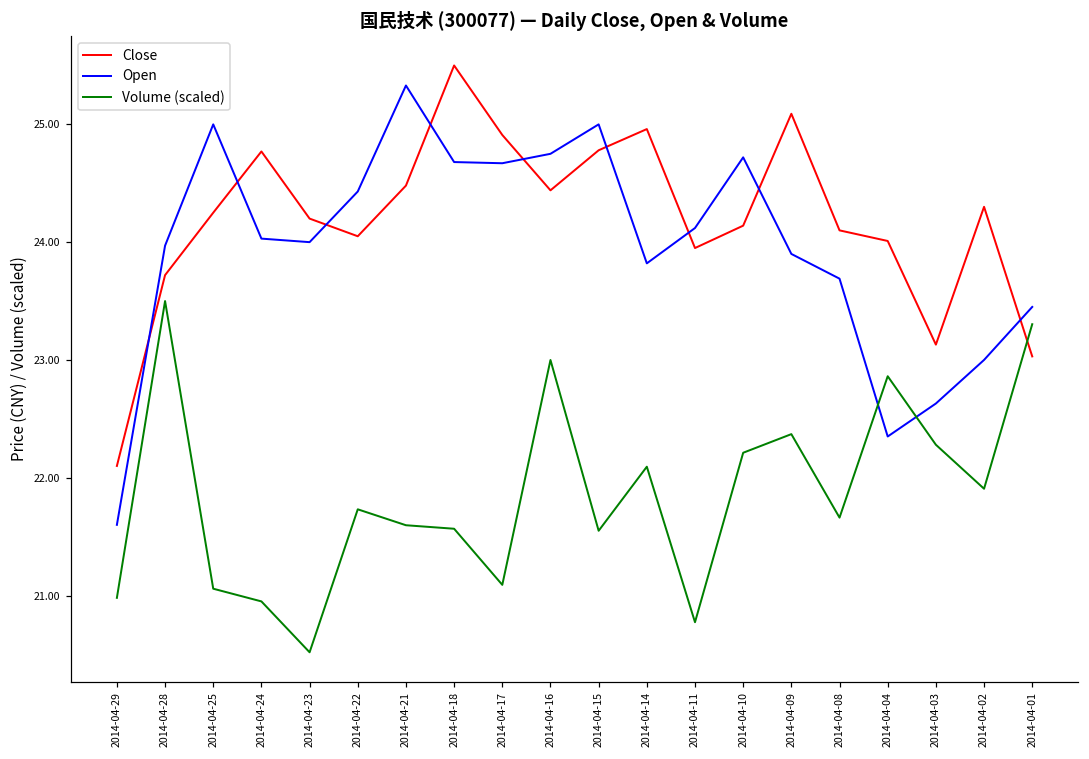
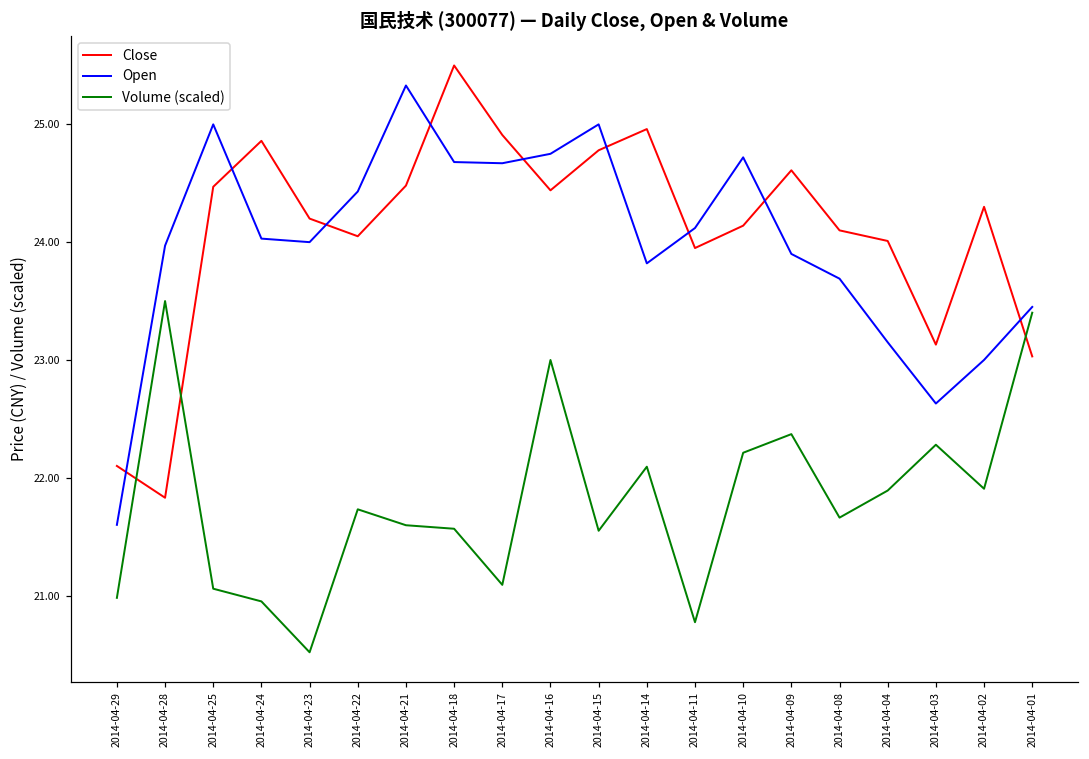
Close, 2014-04-28: 23.72 -> 21.83
Close, 2014-04-25: 24.25 -> 24.47
Close, 2014-04-24: 24.77 -> 24.86
Close, 2014-04-09: 25.09 -> 24.61
Open, 2014-04-04: 22.35 -> 23.15
Volume (scaled), 2014-04-04: 22.86 -> 21.89
Volume (scaled), 2014-04-01: 23.30 -> 23.40
